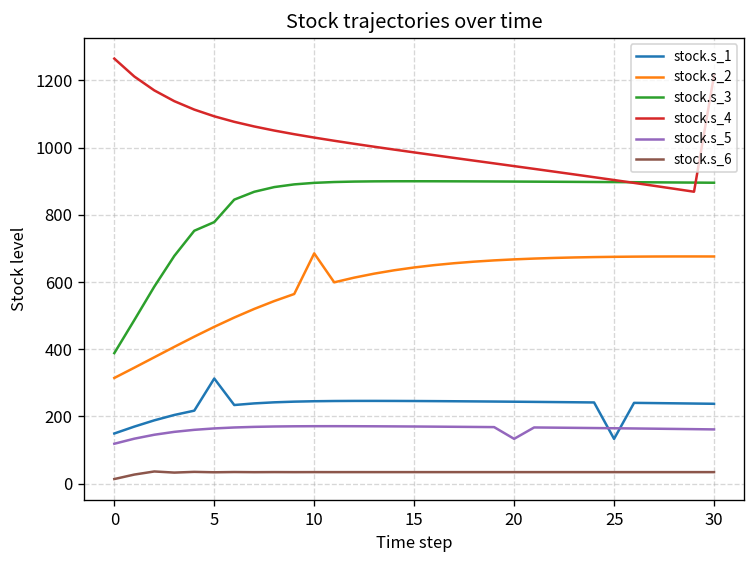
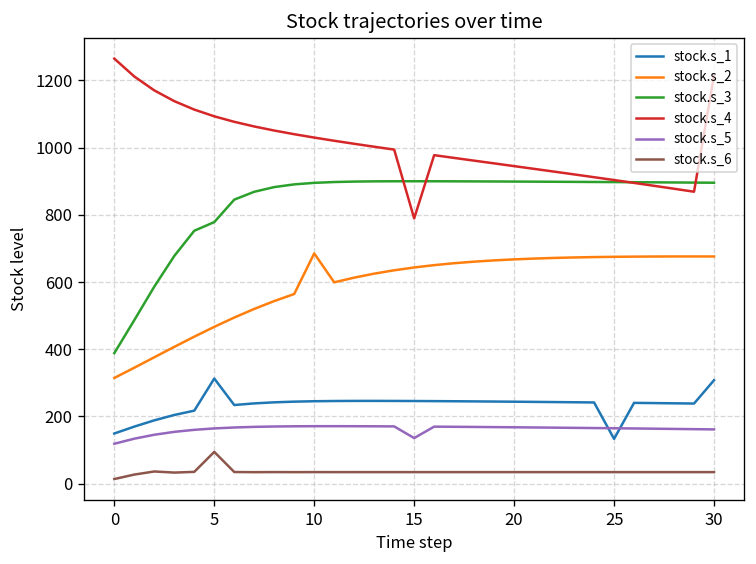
stock.s_6, 5: 30 -> 90
stock.s_4, 15: 990 -> 790
stock.s_5, 15: 170 -> 140
stock.s_5, 20: 130 -> 170
stock.s_1, 30: 240 -> 310
